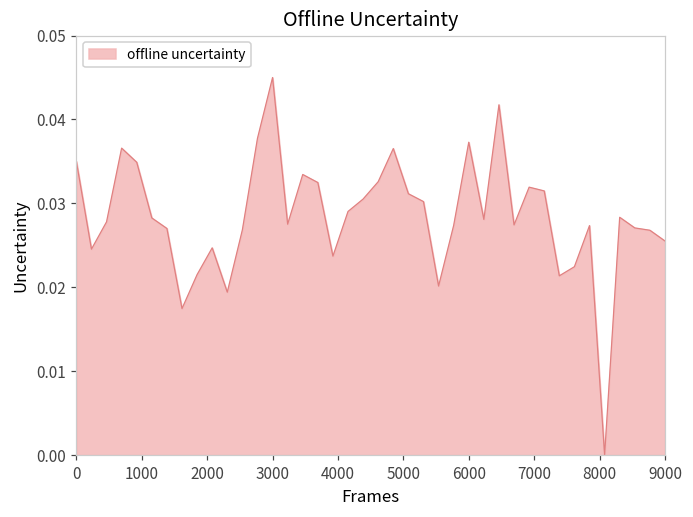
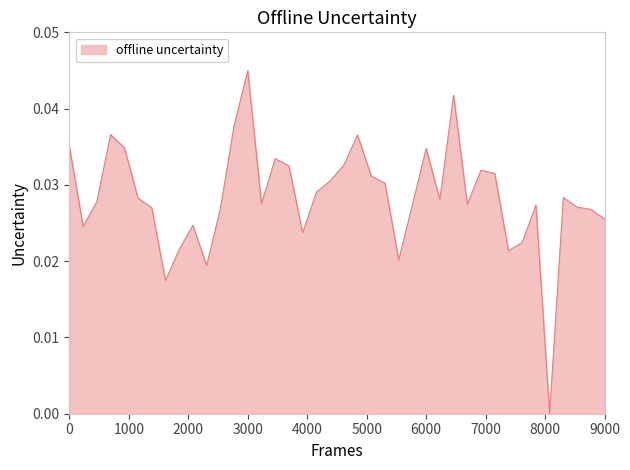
6000: 0.037 -> 0.035
